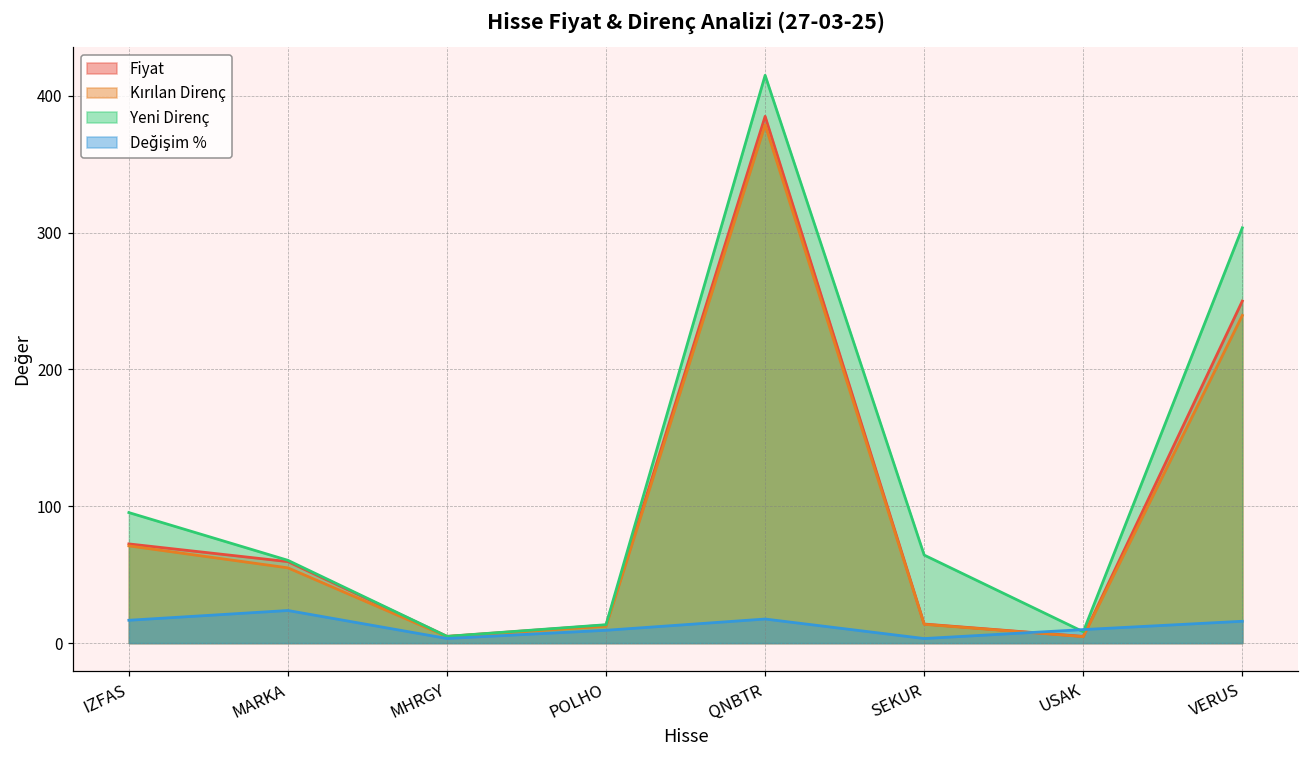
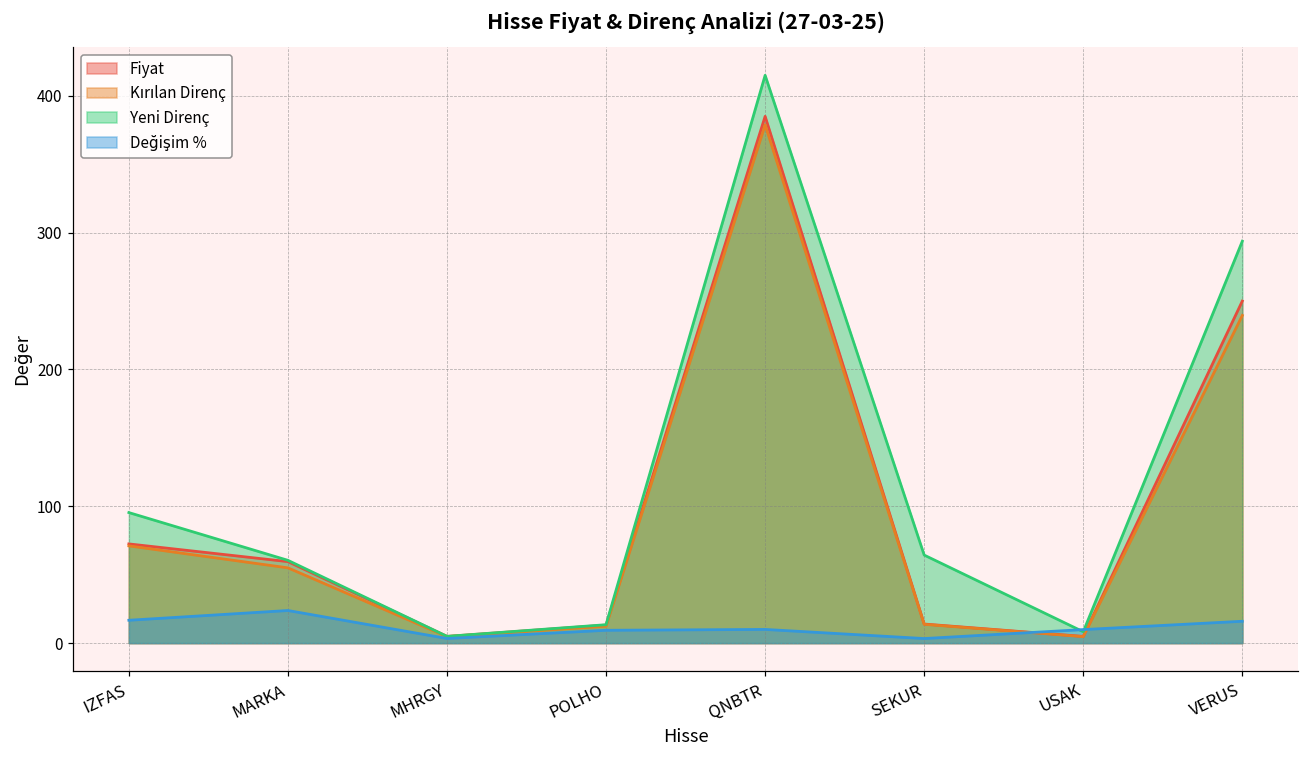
Değişim %, QNBTR: 18 -> 10
Yeni Direnç, VERUS: 304 -> 294
